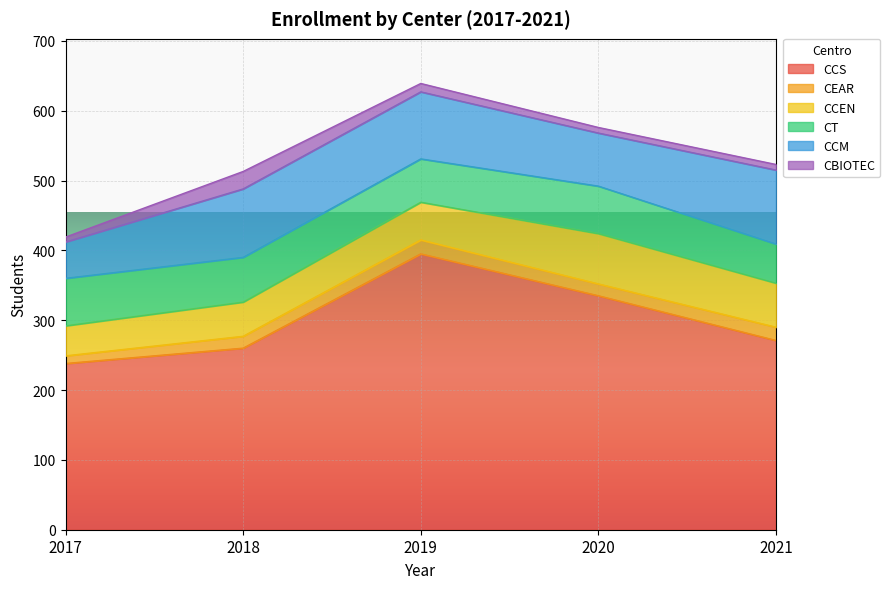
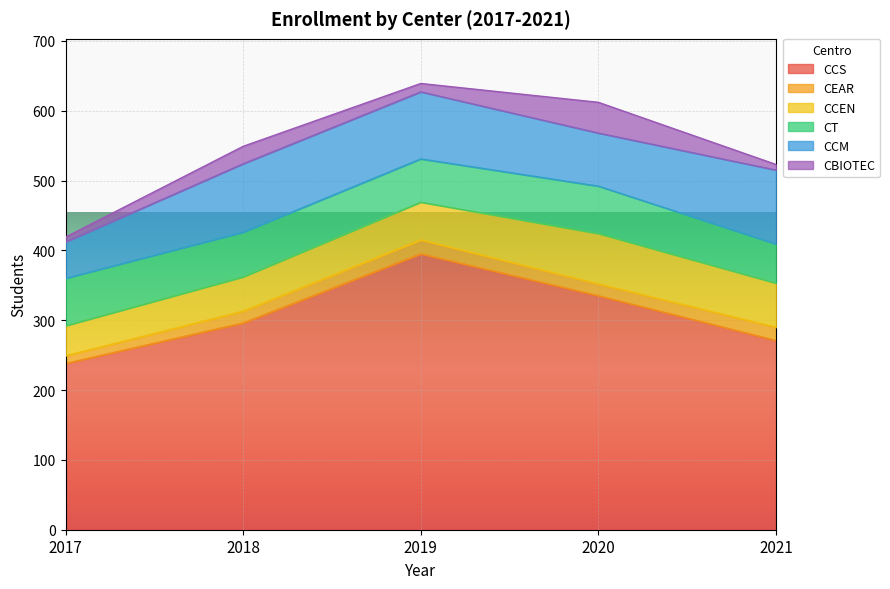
CCS, 2018: 260 -> 300
CBIOTEC, 2020: 10 -> 40
